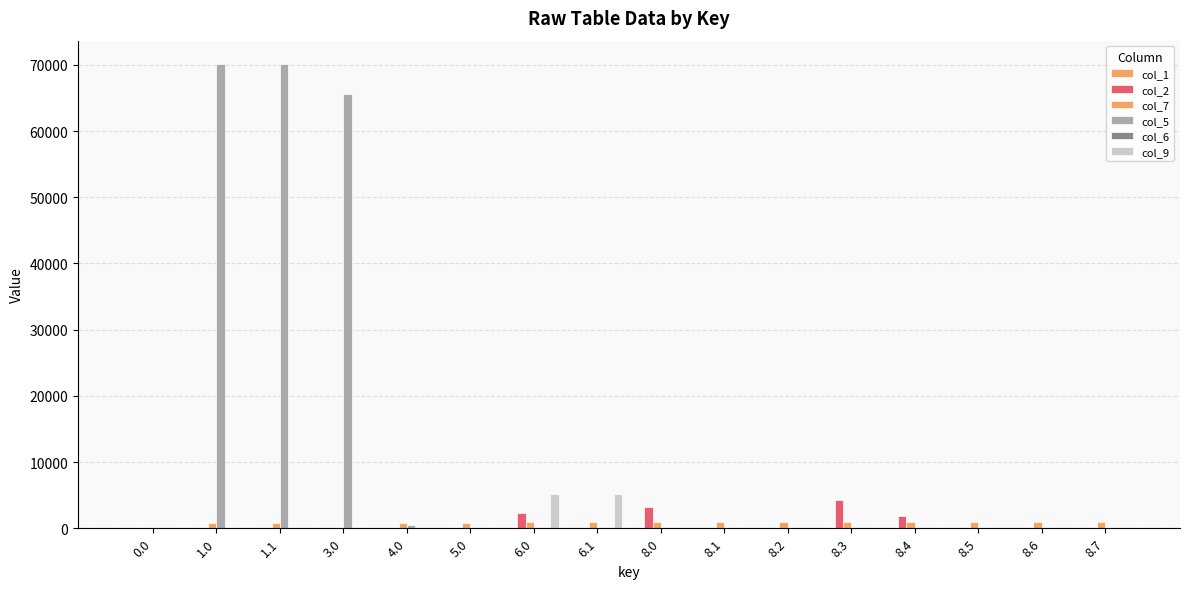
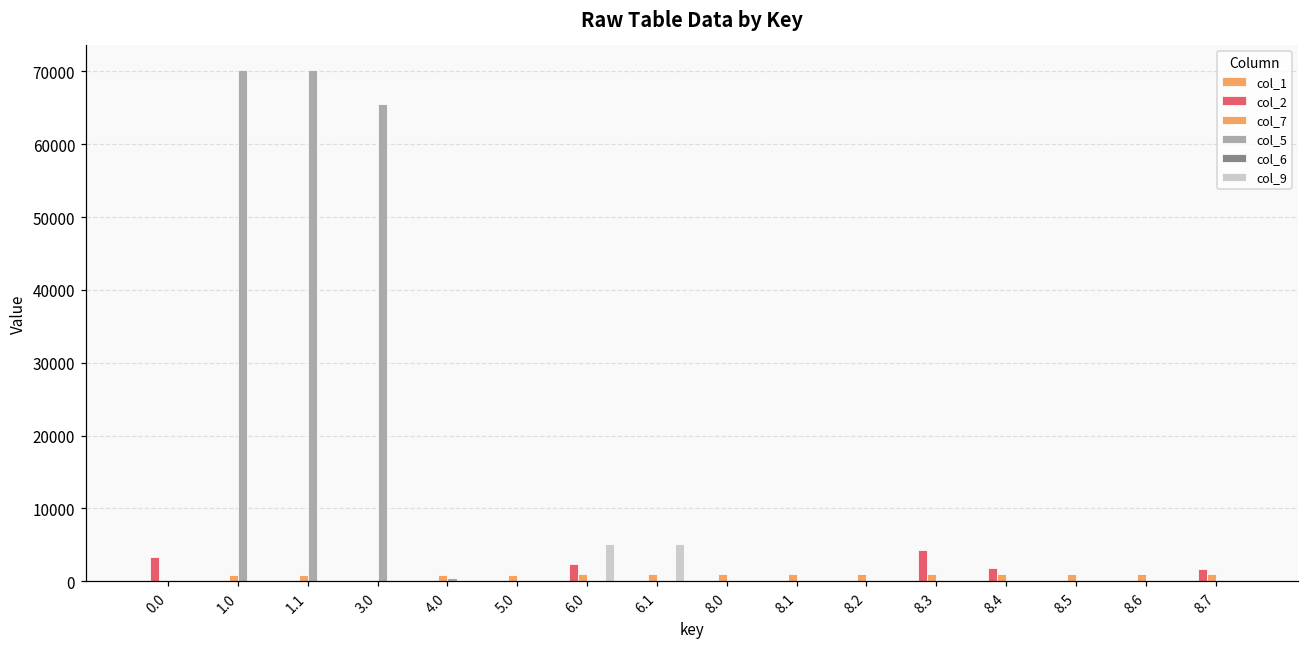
col_2, 0.0: 0 -> 3000
col_2, 8.0: 3000 -> 0
col_2, 8.7: 0 -> 2000
